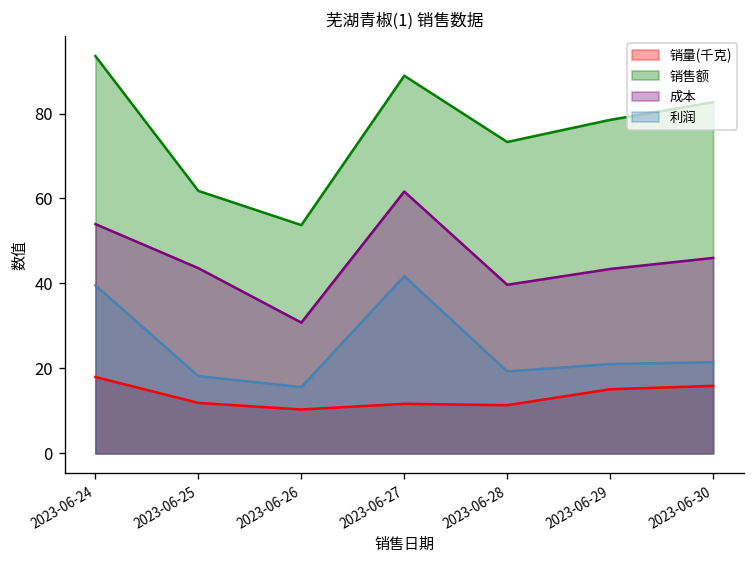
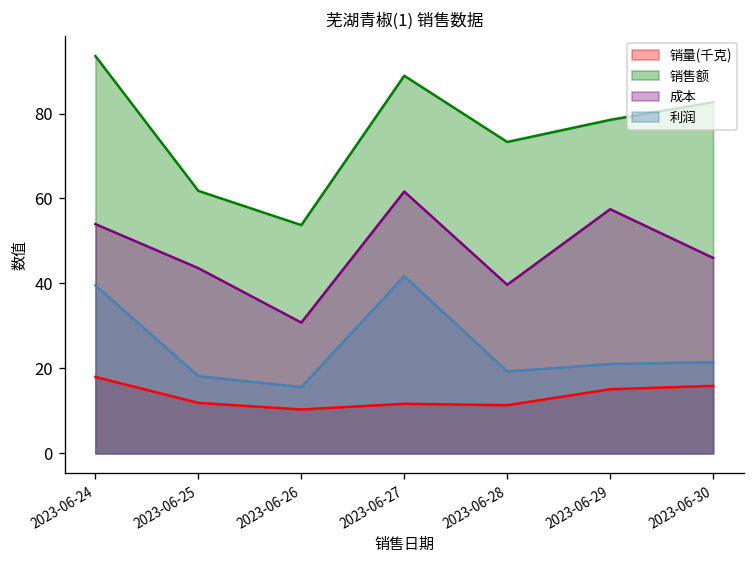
成本, 2023-06-29: 43 -> 57
